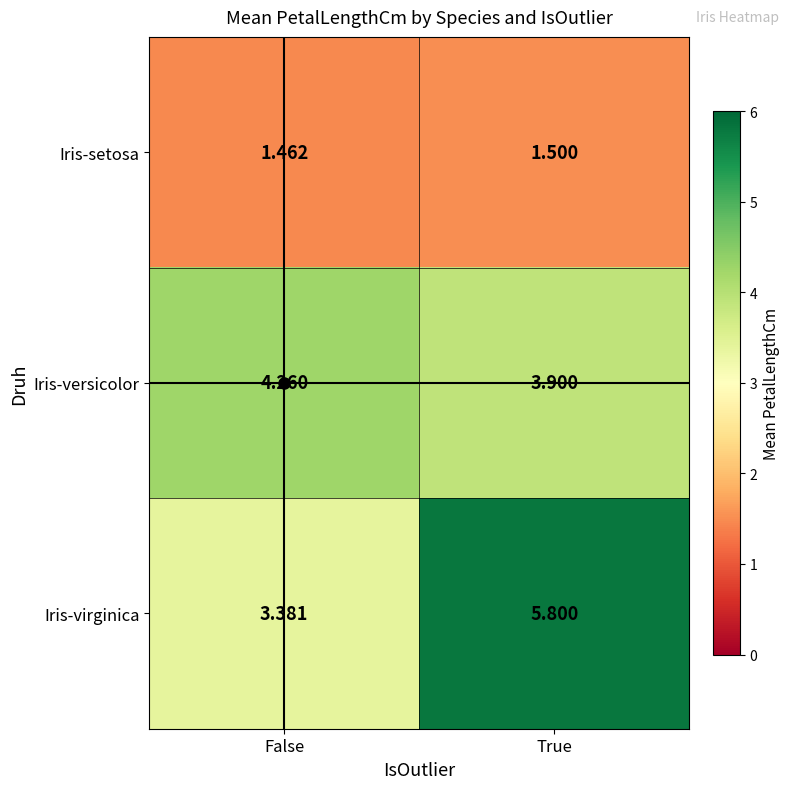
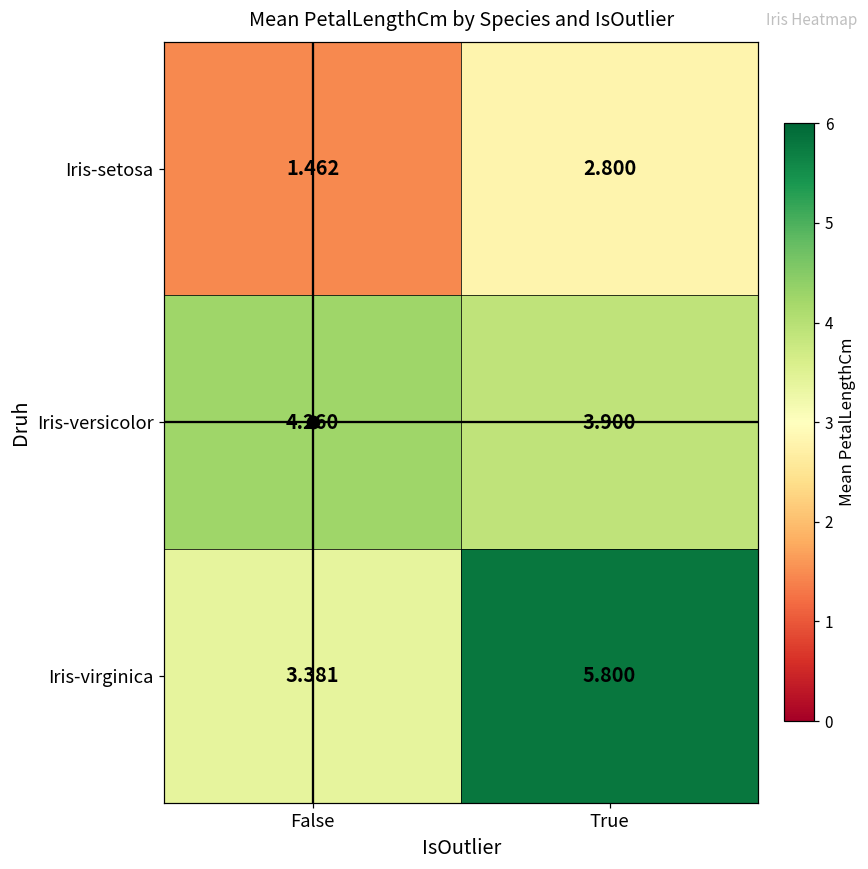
Iris-setosa, True: 1.500 -> 2.800
